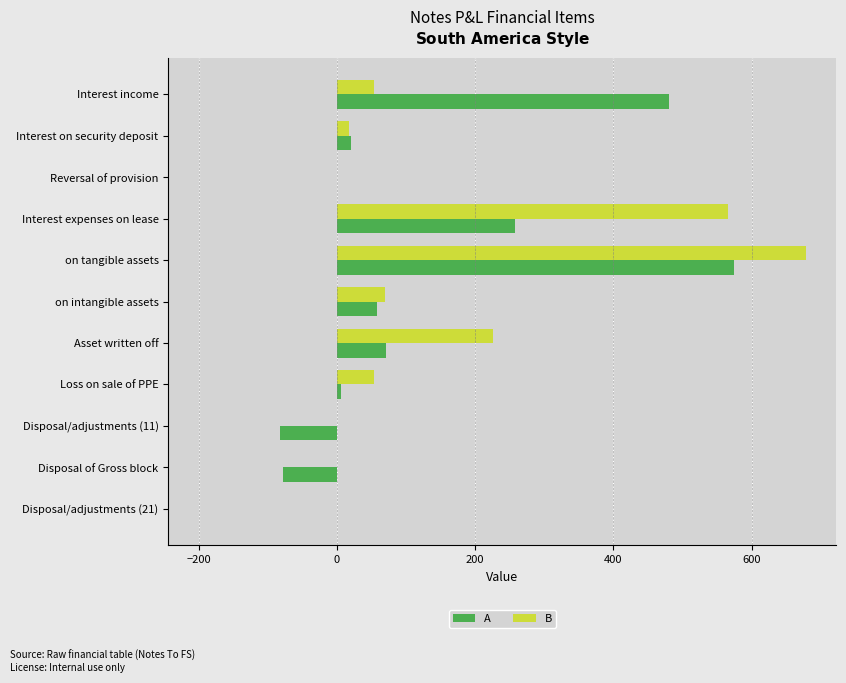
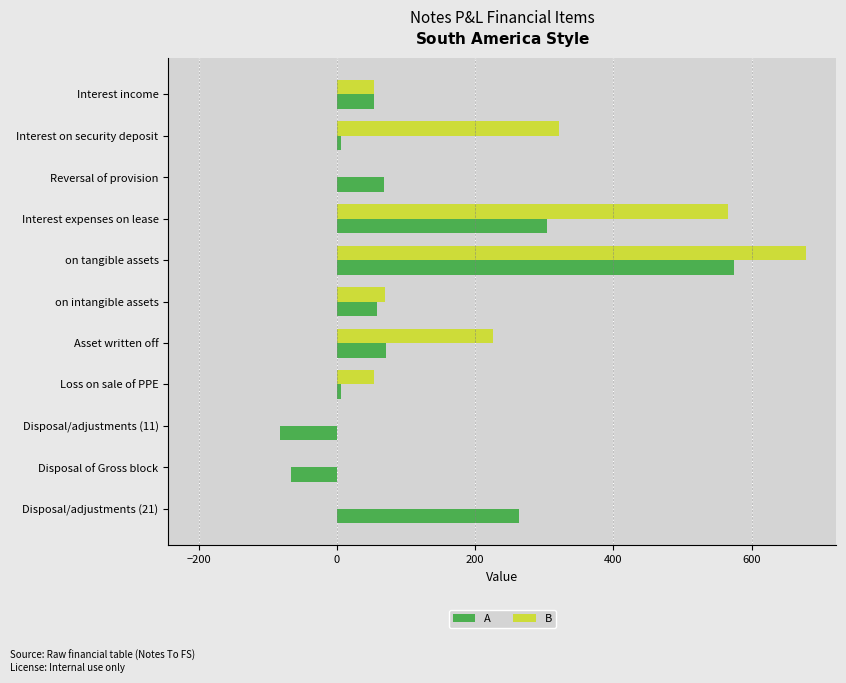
A, Interest income: 480 -> 50
B, Interest on security deposit: 20 -> 320
A, Interest on security deposit: 20 -> 10
A, Reversal of provision: 0 -> 70
A, Interest expenses on lease: 260 -> 300
A, Disposal of Gross block: -80 -> -70
A, Disposal/adjustments (21): 0 -> 260
